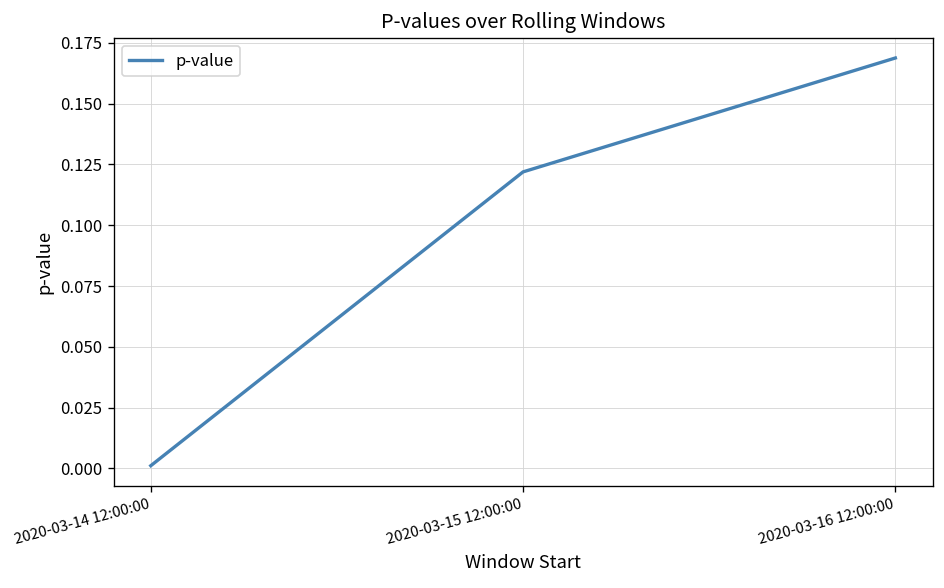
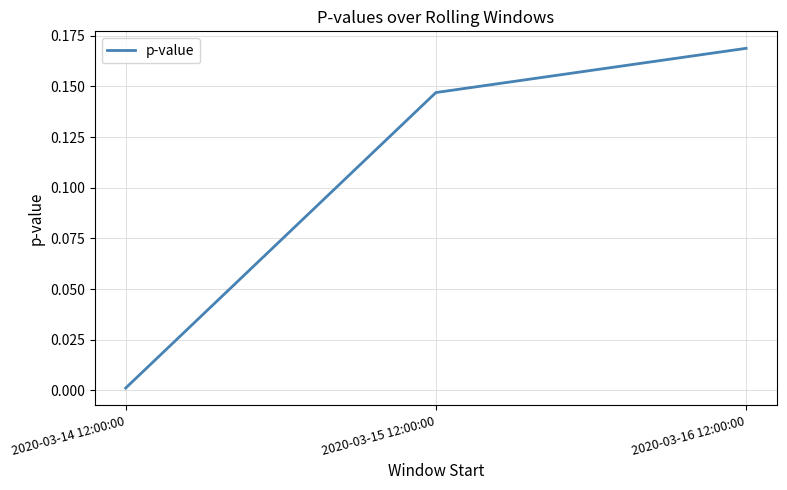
2020-03-15 12:00:00: 0.122 -> 0.147
